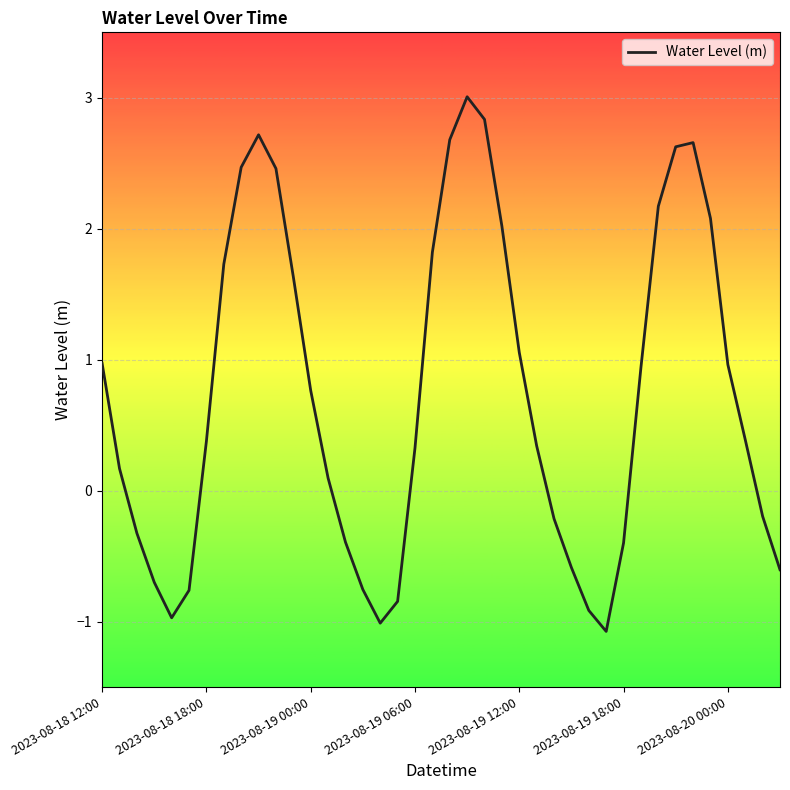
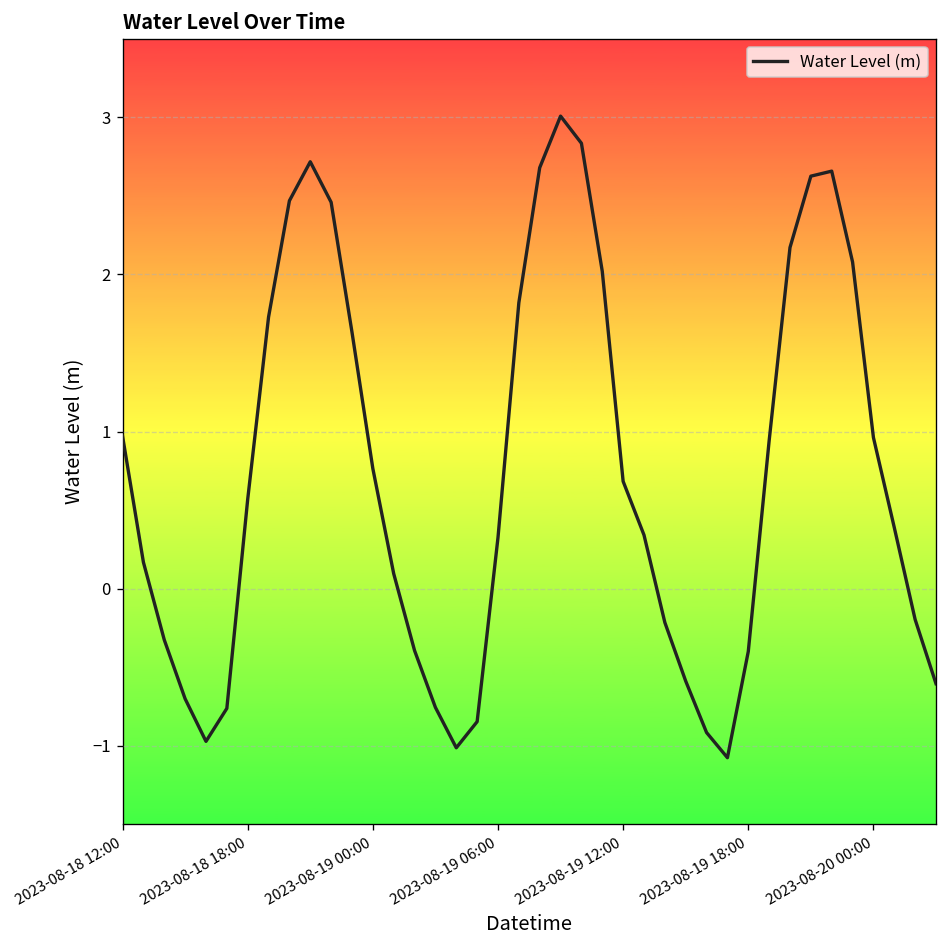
2023-08-18 18:00: 0.38 -> 0.57
2023-08-19 12:00: 1.06 -> 0.68
